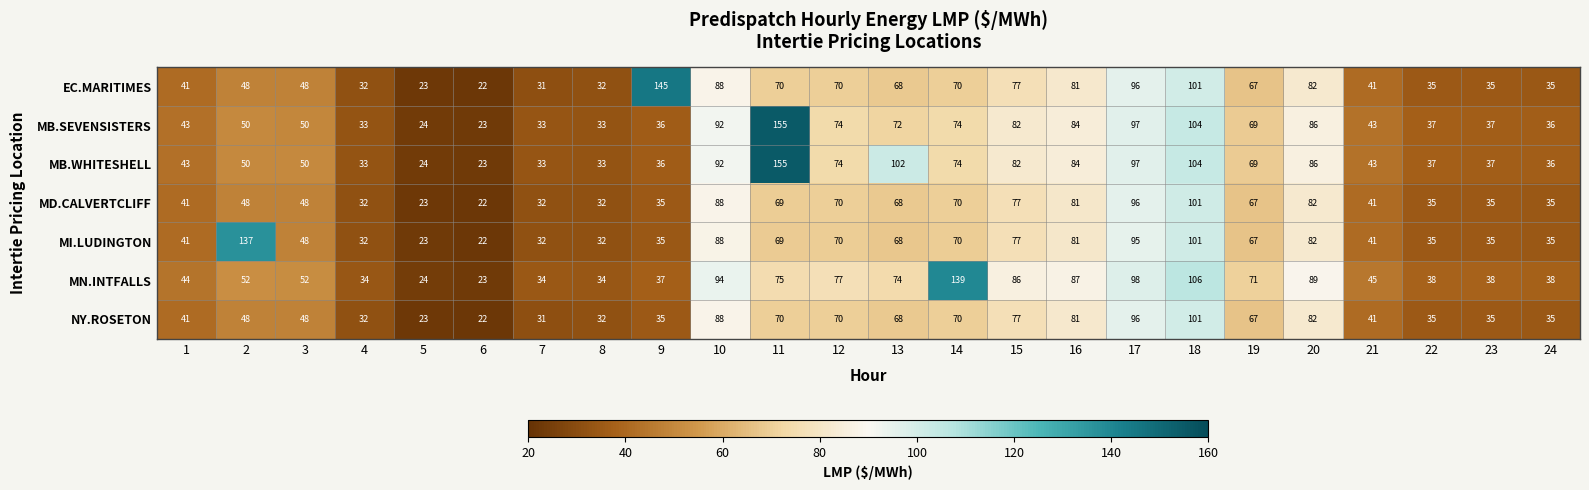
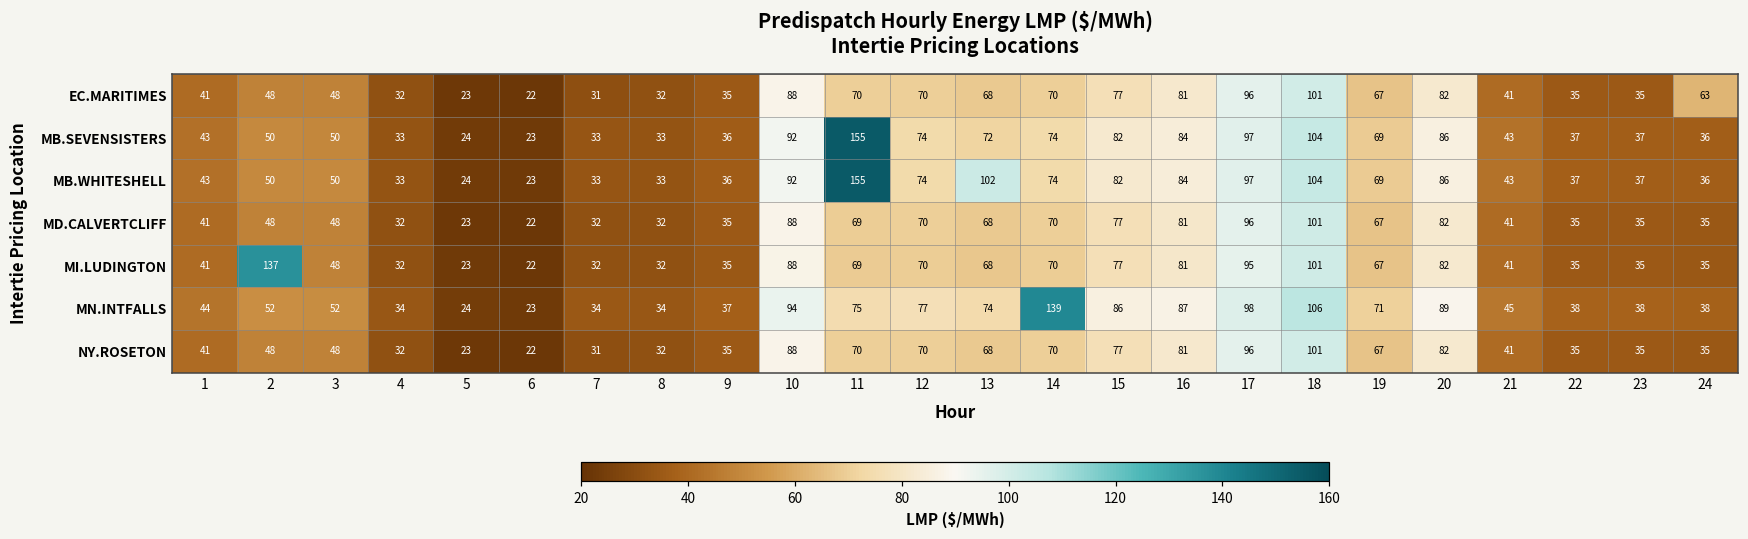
EC.MARITIMES, 9: 145 -> 35
EC.MARITIMES, 24: 35 -> 63
